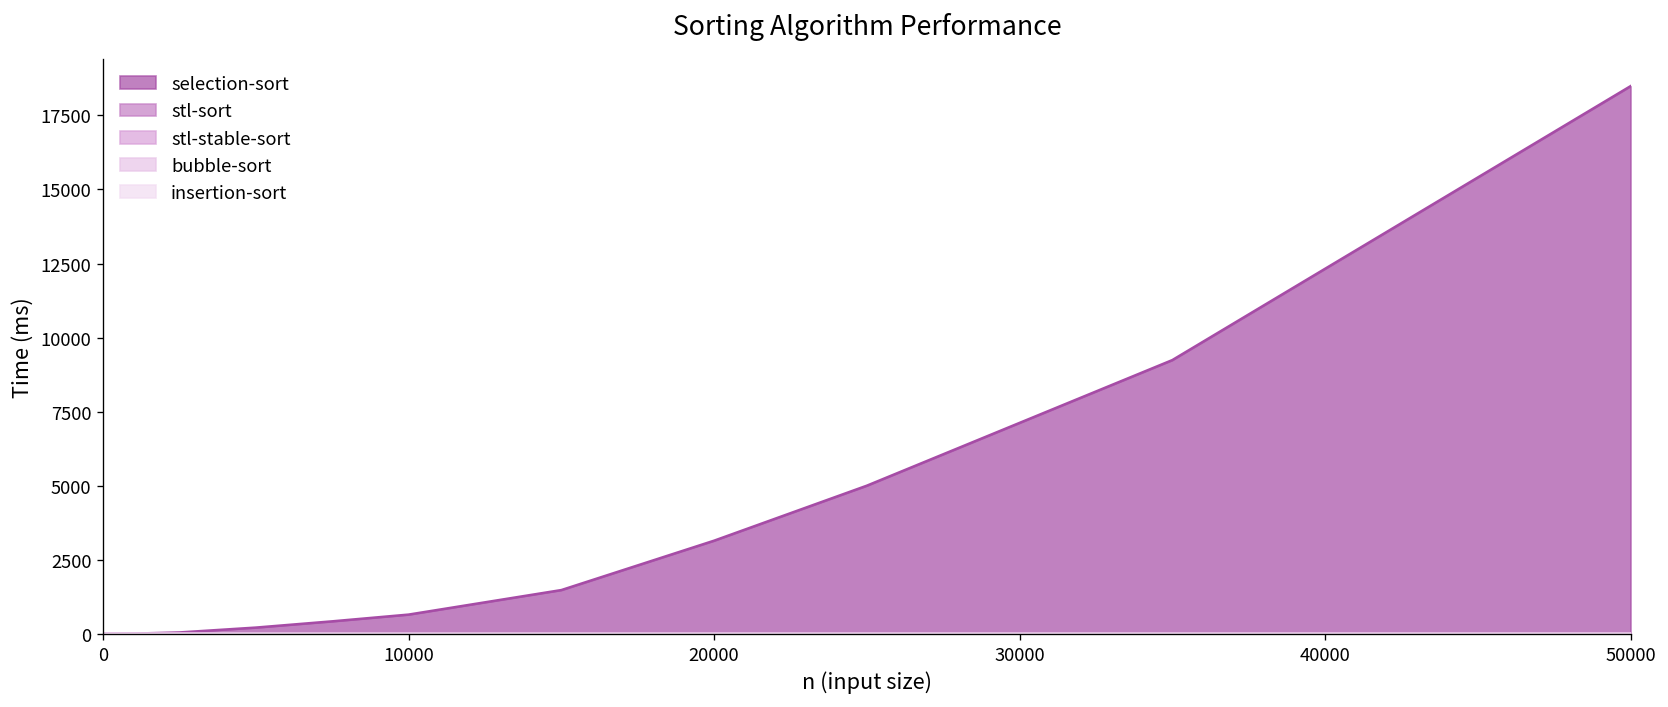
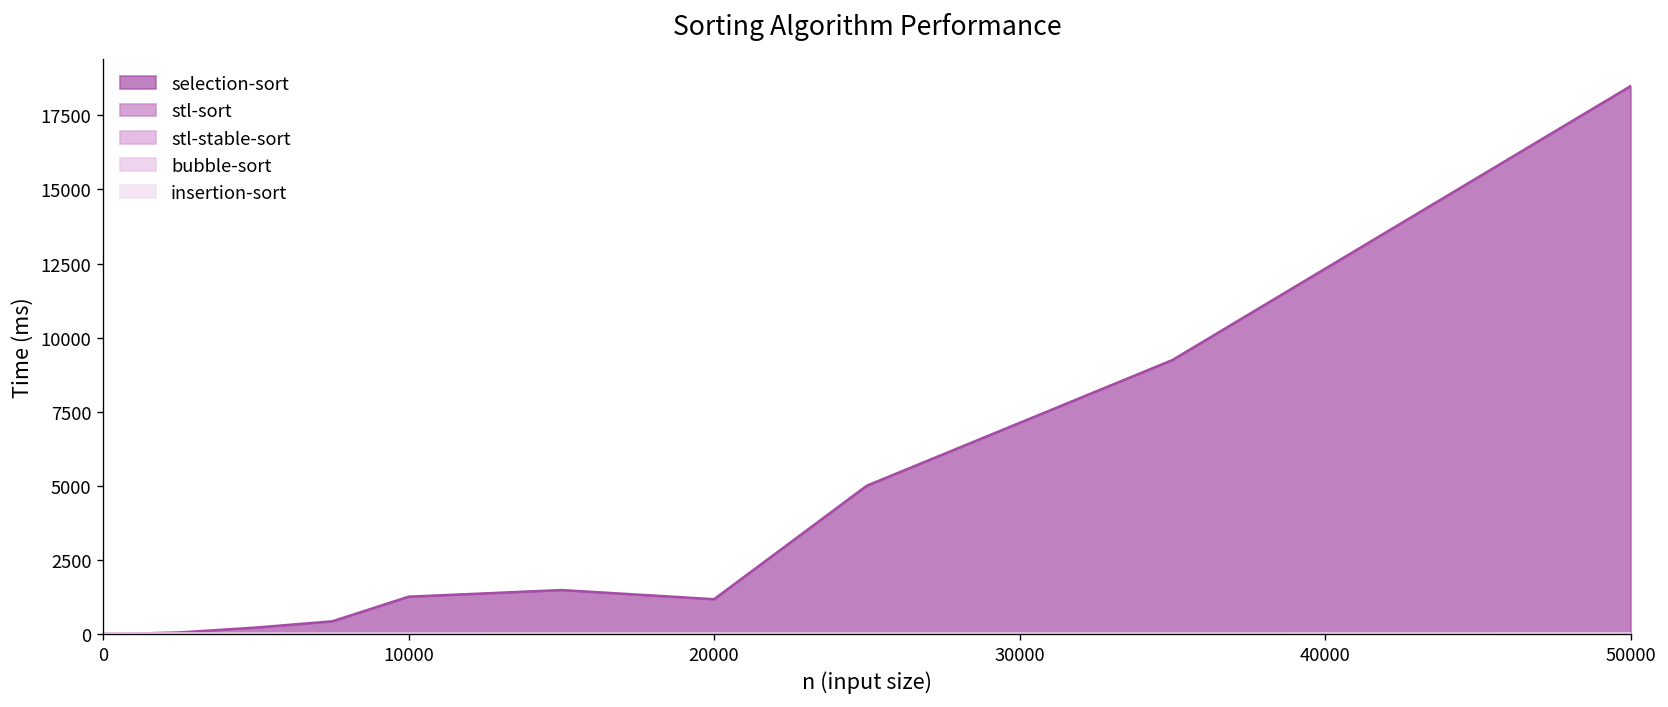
selection-sort, 10000: 700 -> 1300
selection-sort, 20000: 3100 -> 1200
